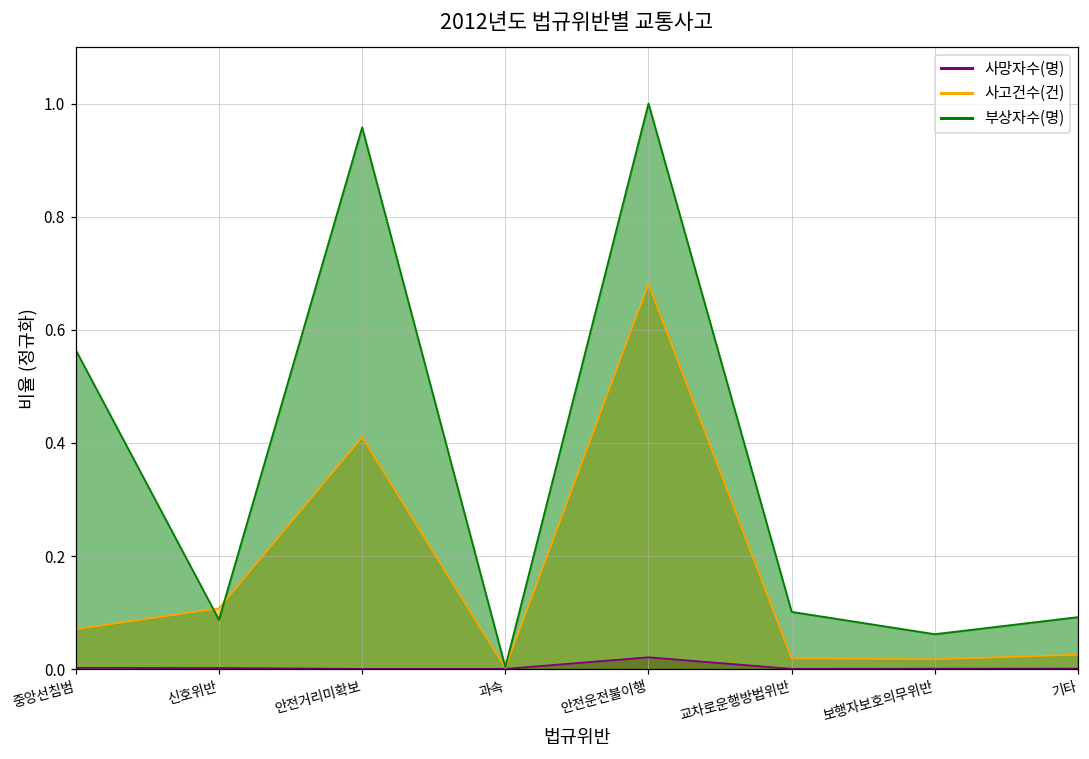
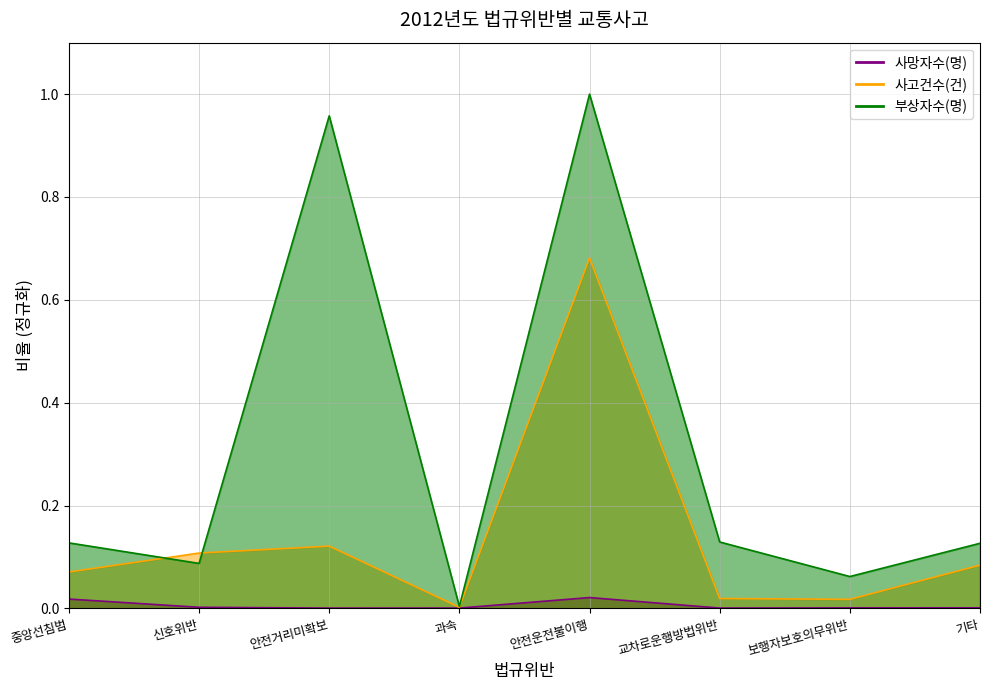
사망자수(명), 중앙선침범: 0.00 -> 0.02
부상자수(명), 중앙선침범: 0.56 -> 0.13
사고건수(건), 안전거리미확보: 0.41 -> 0.12
부상자수(명), 교차로운행방법위반: 0.10 -> 0.13
사고건수(건), 기타: 0.03 -> 0.08
부상자수(명), 기타: 0.09 -> 0.13
